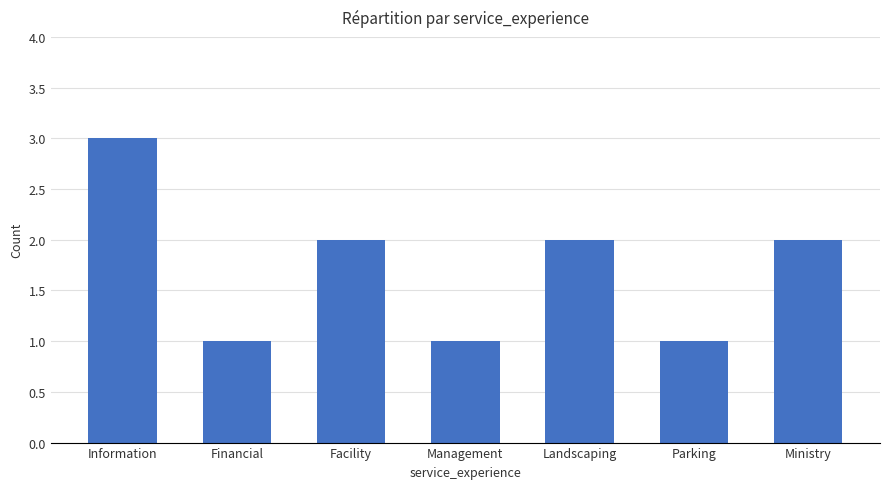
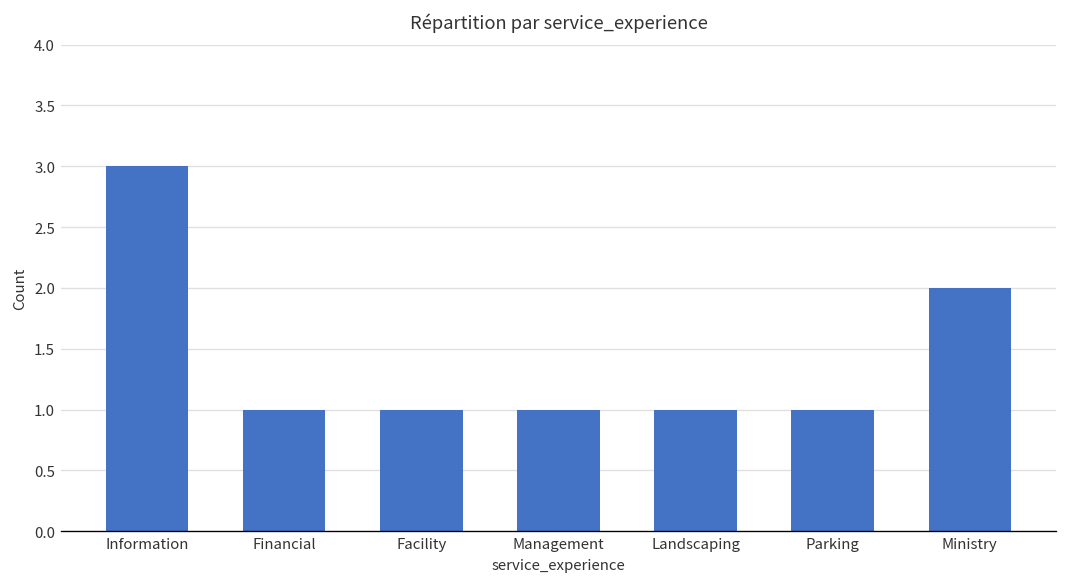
Facility: 2 -> 1
Landscaping: 2 -> 1
